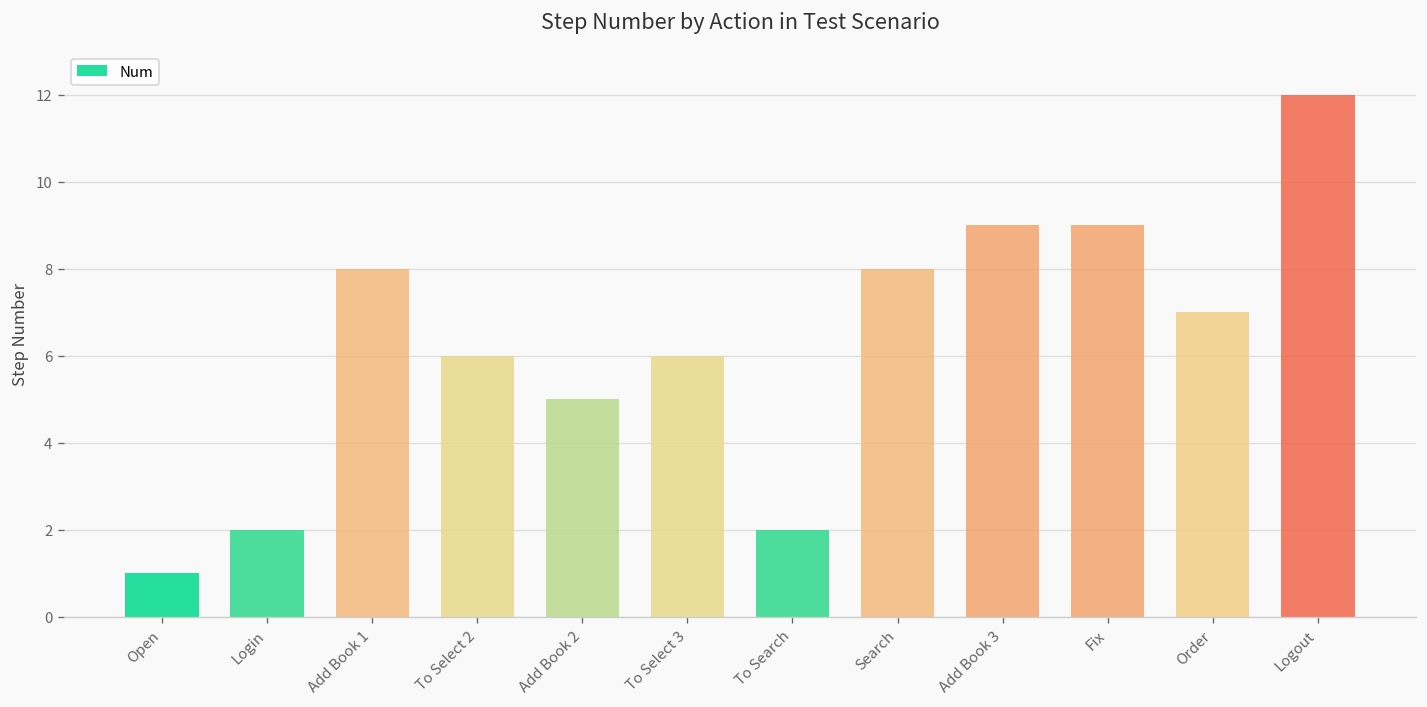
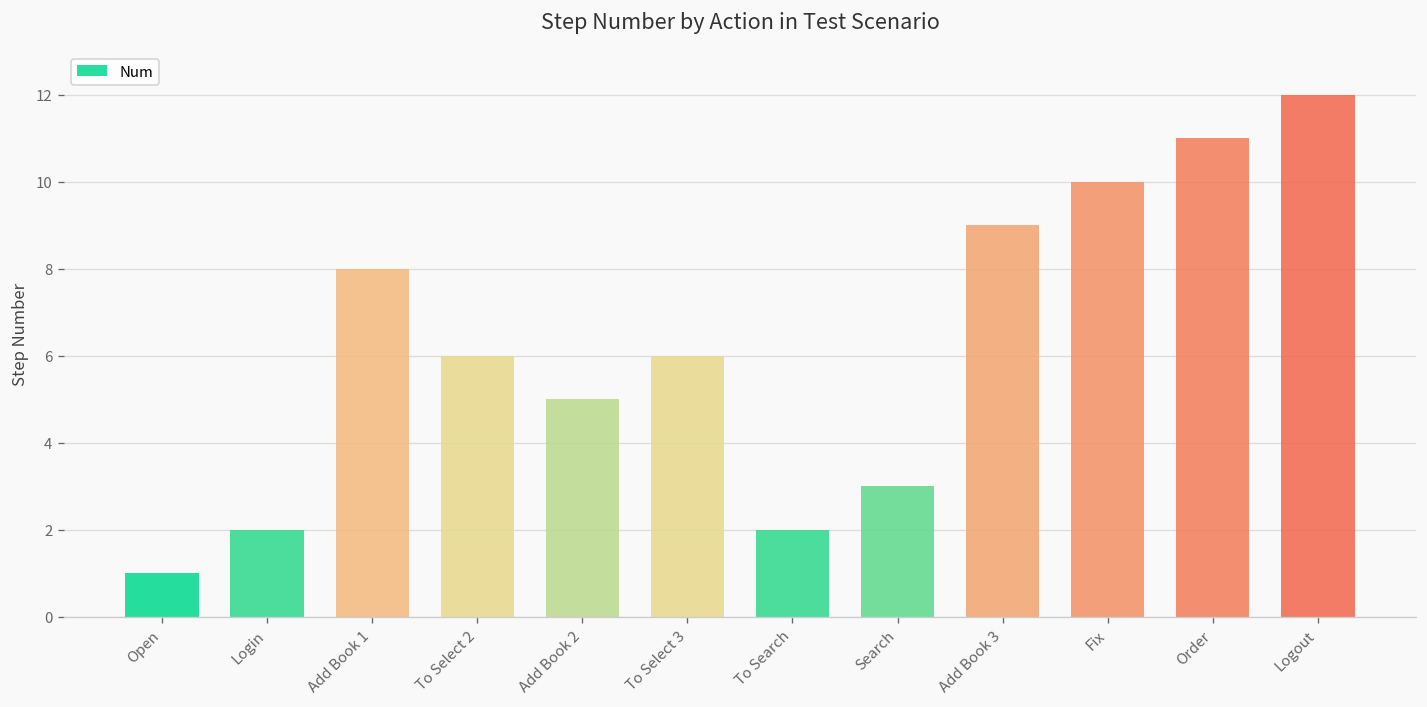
Search: 8 -> 3
Fix: 9 -> 10
Order: 7 -> 11
